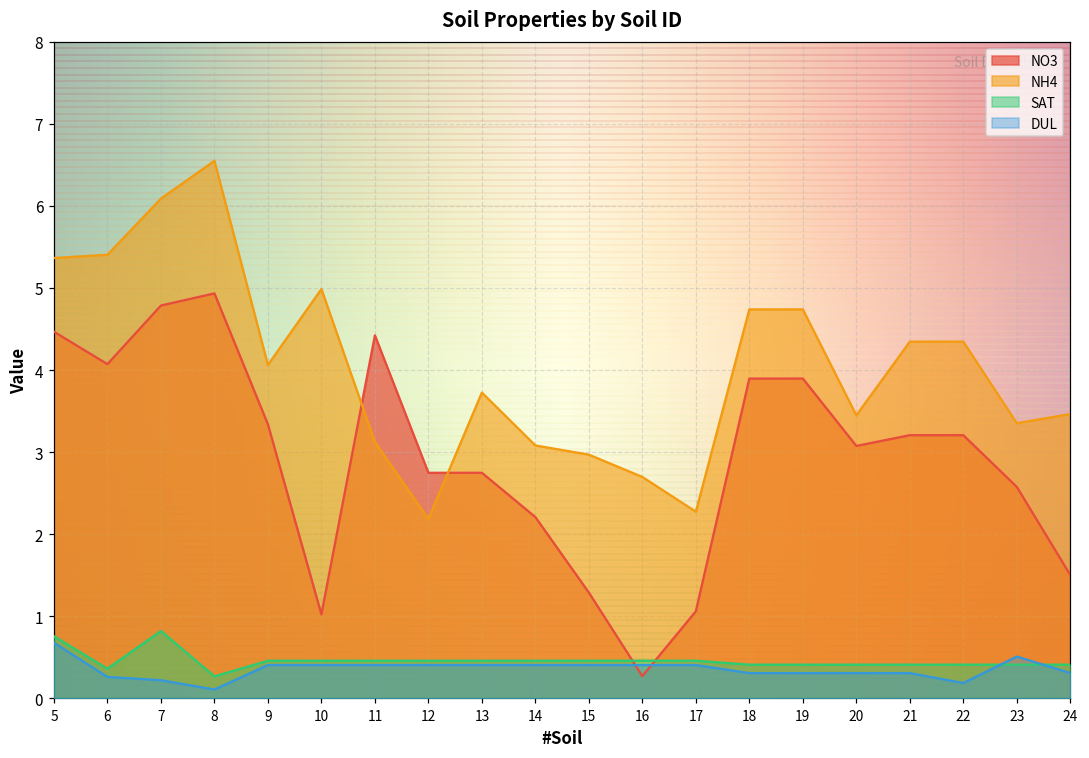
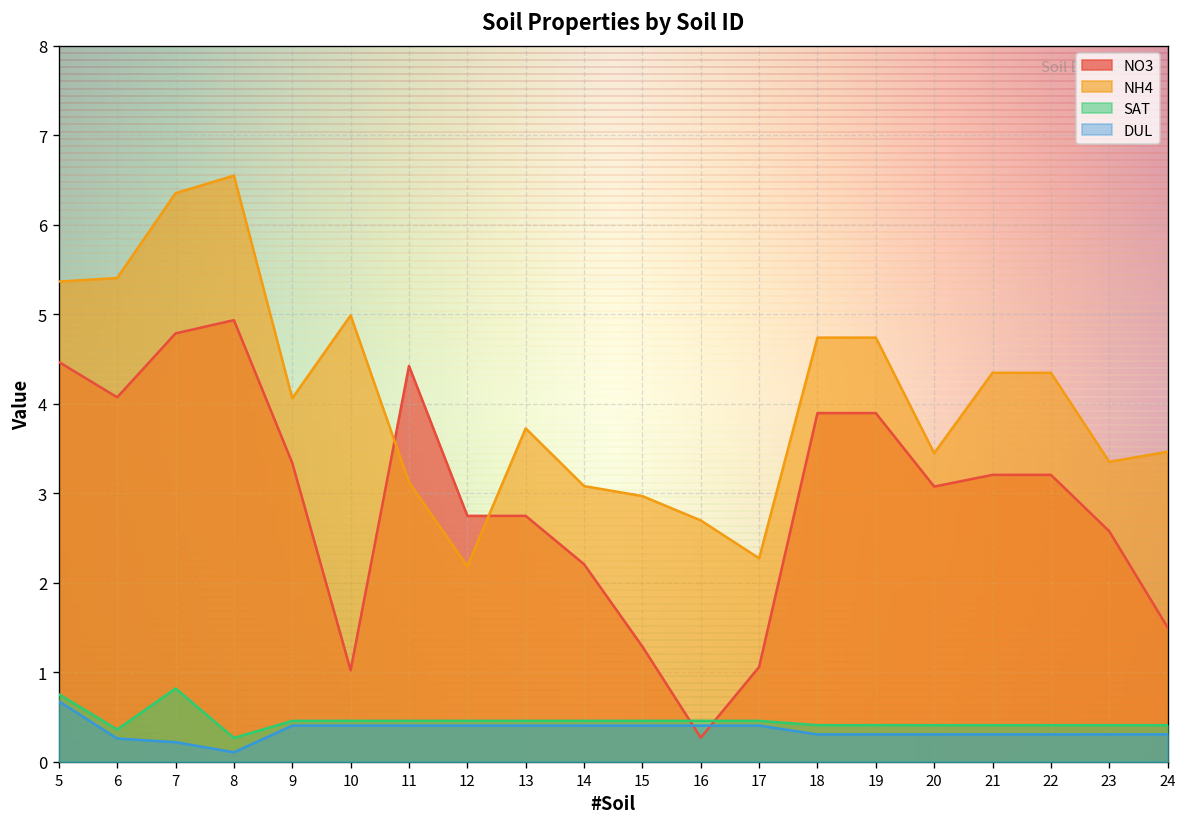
NH4, 7: 6.1 -> 6.4
DUL, 22: 0.2 -> 0.3
DUL, 23: 0.5 -> 0.3
